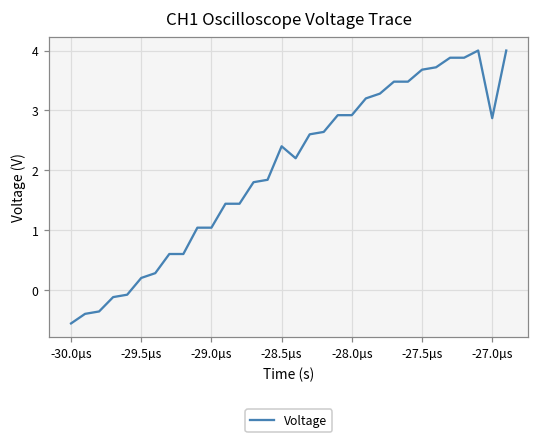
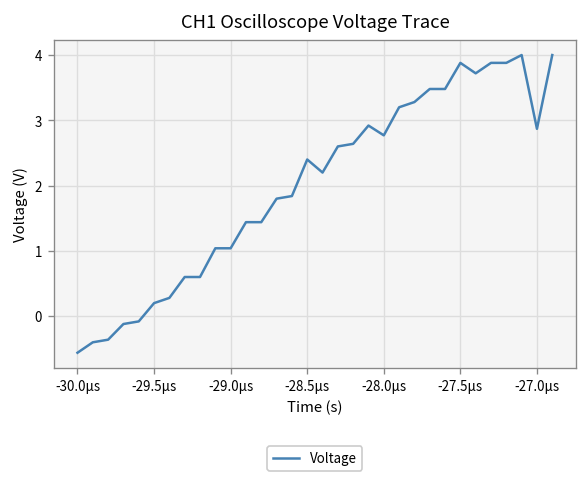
-28.0µs: 2.9 -> 2.8
-27.5µs: 3.7 -> 3.9
